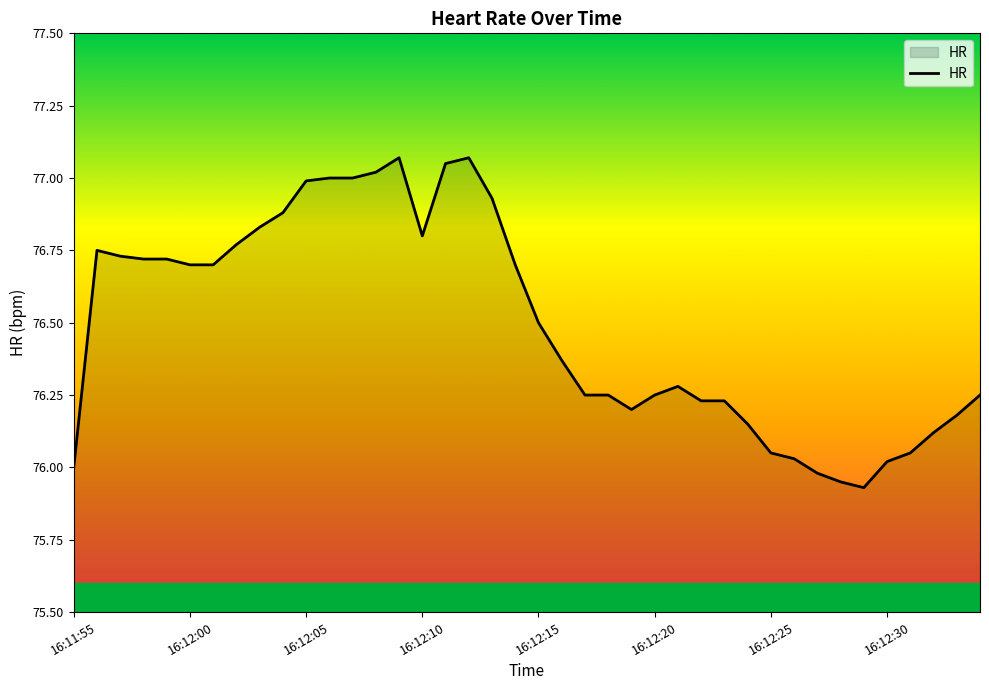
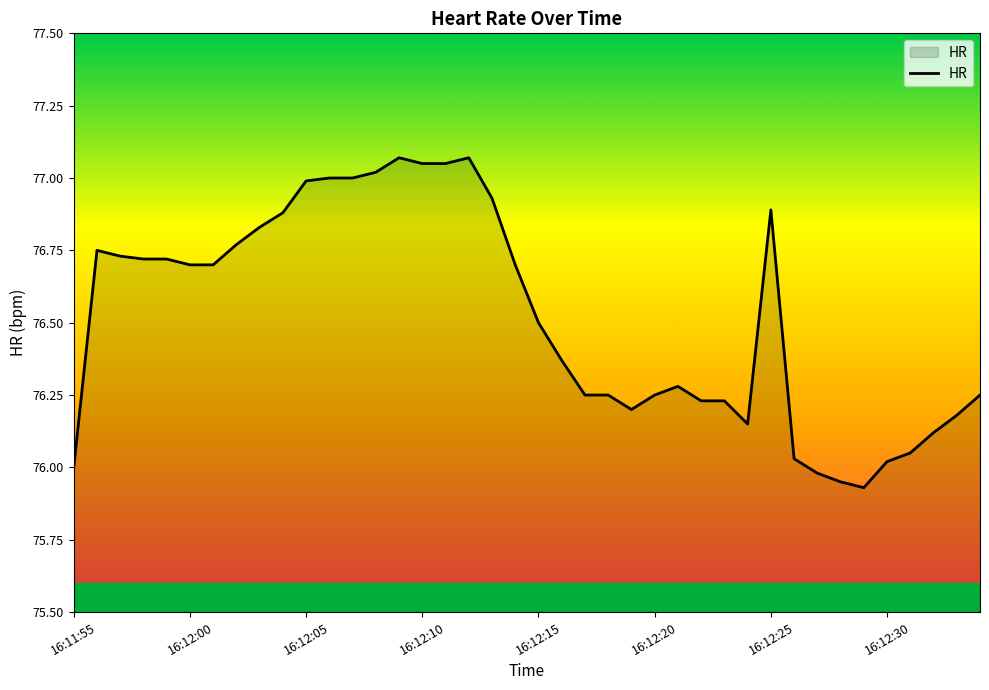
16:12:10: 76.80 -> 77.05
16:12:25: 76.05 -> 76.89
